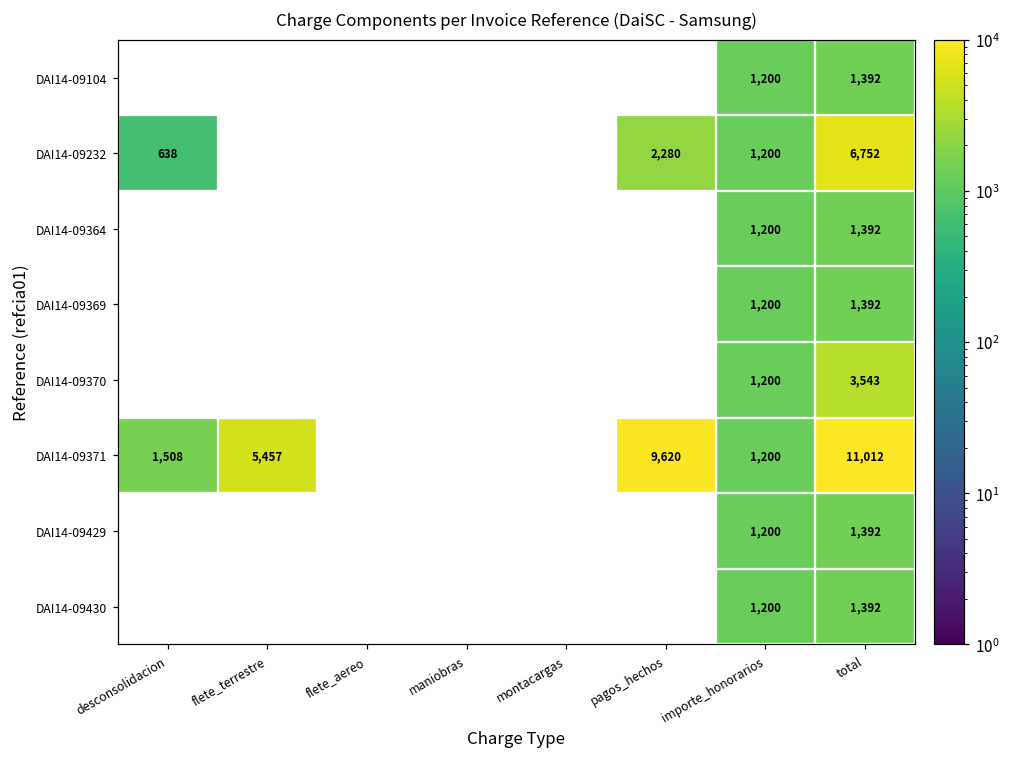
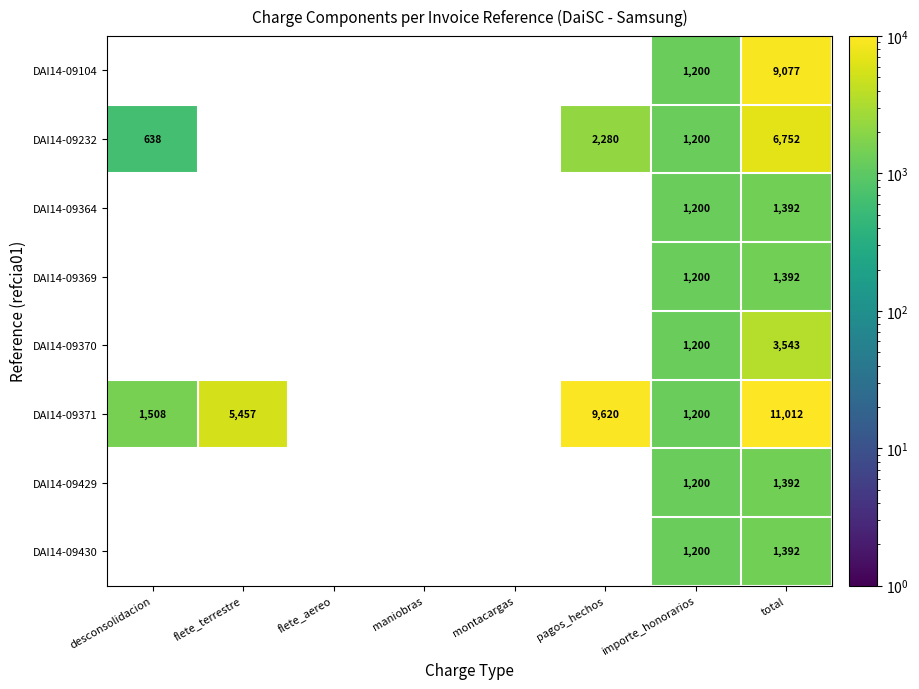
DAI14-09104, total: 1,392 -> 9,077
